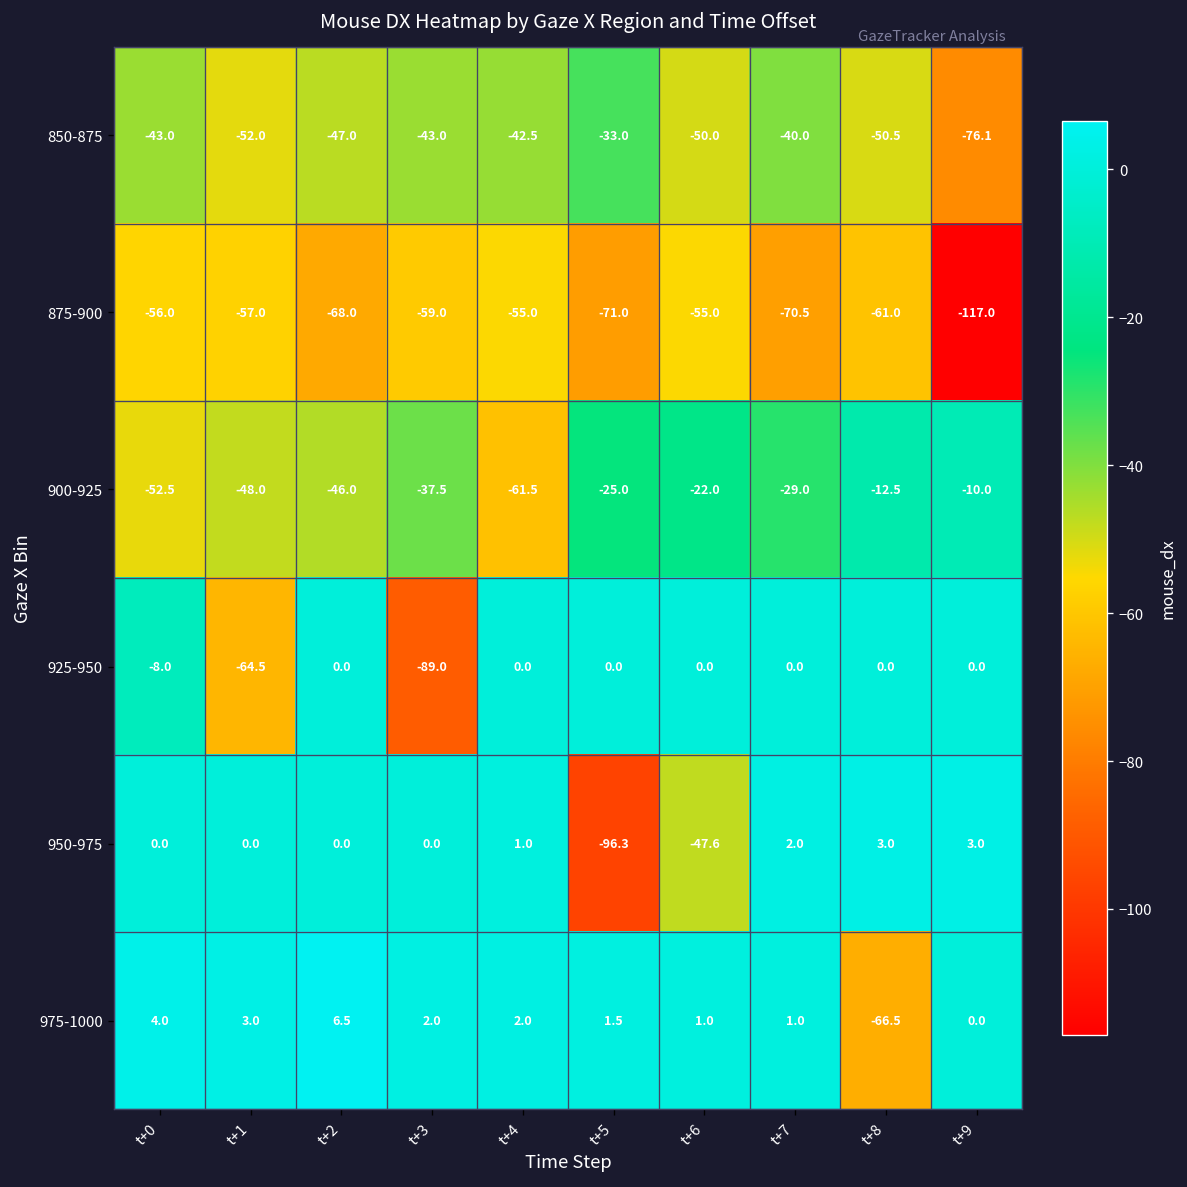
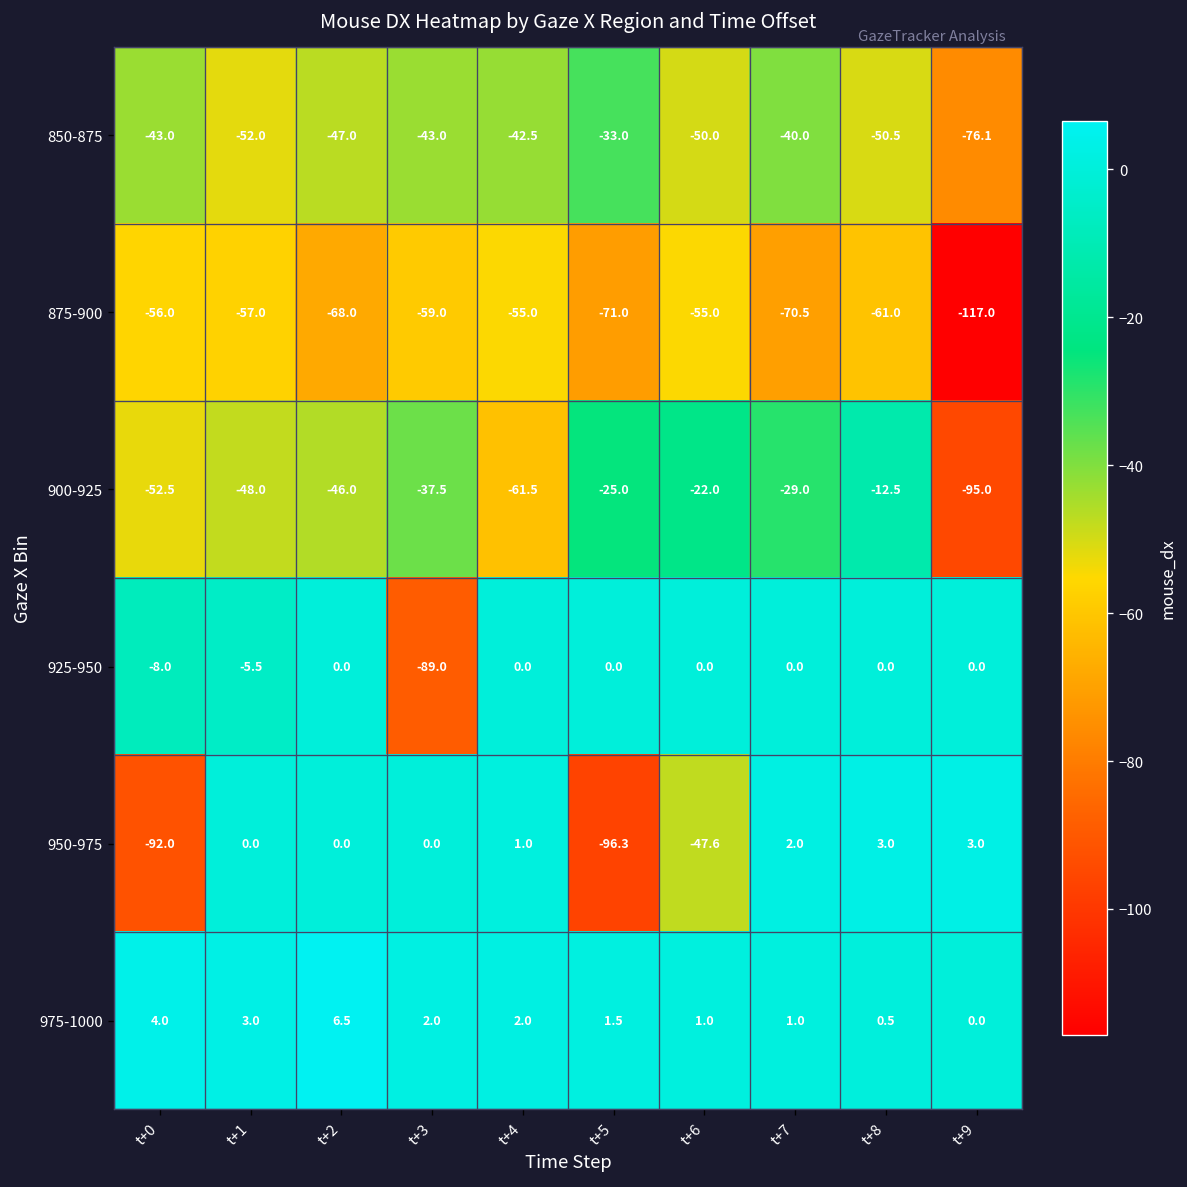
900-925, t+9: -10.0 -> -95.0
925-950, t+1: -64.5 -> -5.5
950-975, t+0: 0.0 -> -92.0
975-1000, t+8: -66.5 -> 0.5
